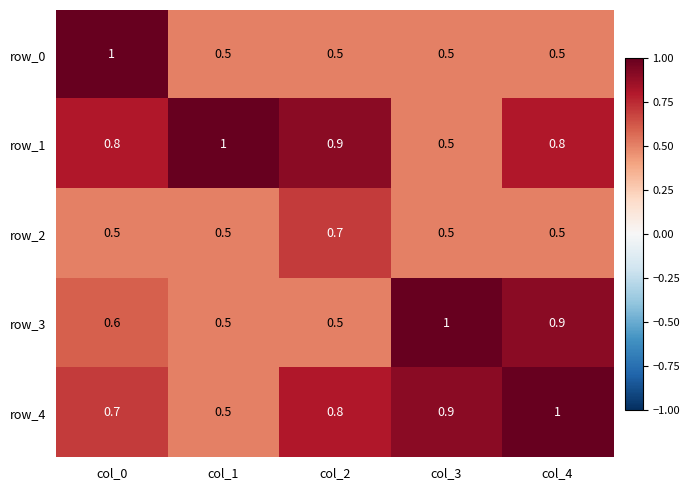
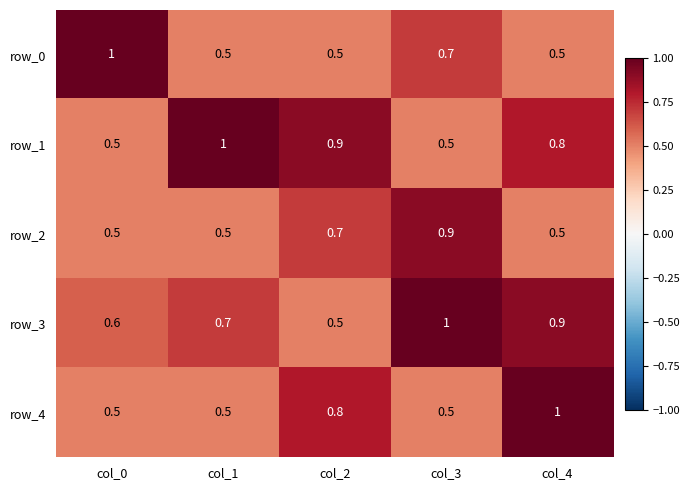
row_0, col_3: 0.5 -> 0.7
row_1, col_0: 0.8 -> 0.5
row_2, col_3: 0.5 -> 0.9
row_3, col_1: 0.5 -> 0.7
row_4, col_0: 0.7 -> 0.5
row_4, col_3: 0.9 -> 0.5
